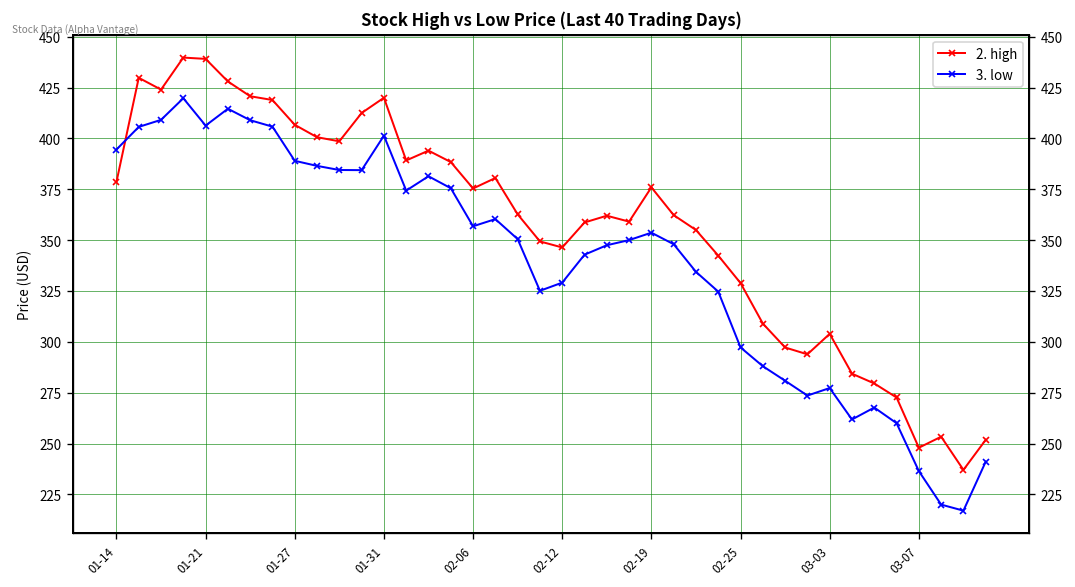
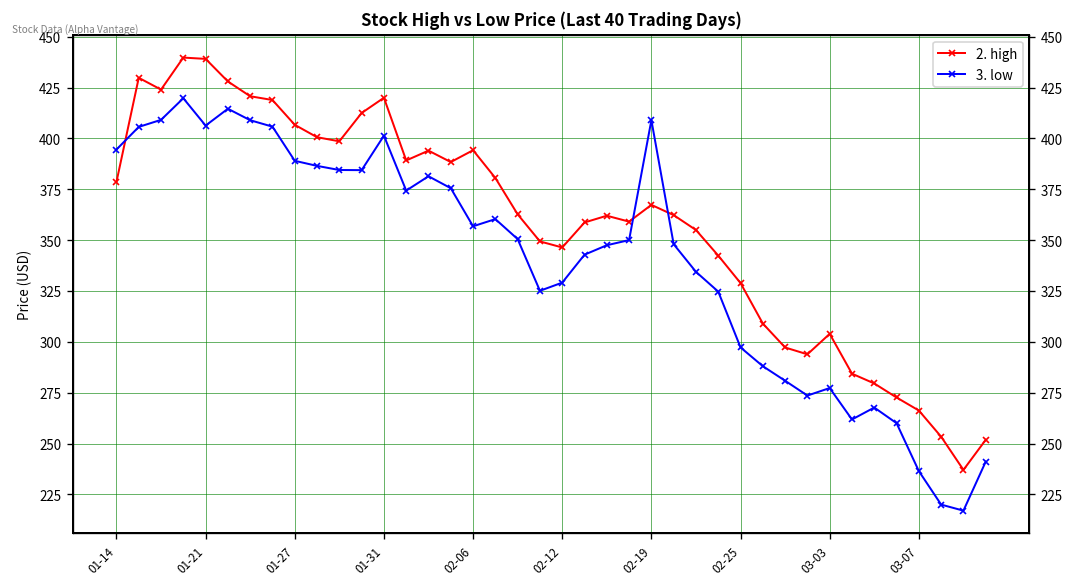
2. high, 02-06: 375 -> 394
2. high, 02-19: 376 -> 367
3. low, 02-19: 354 -> 409
2. high, 03-07: 248 -> 266
